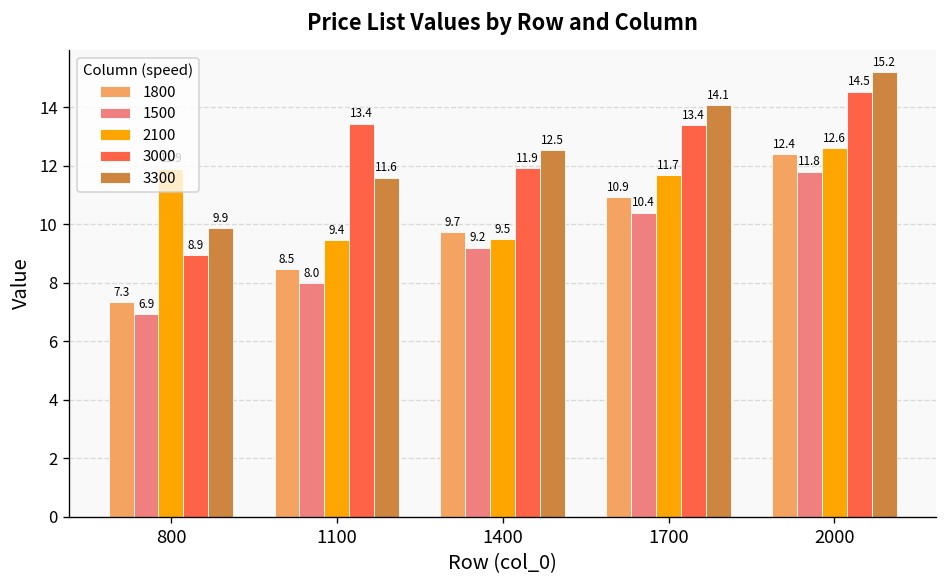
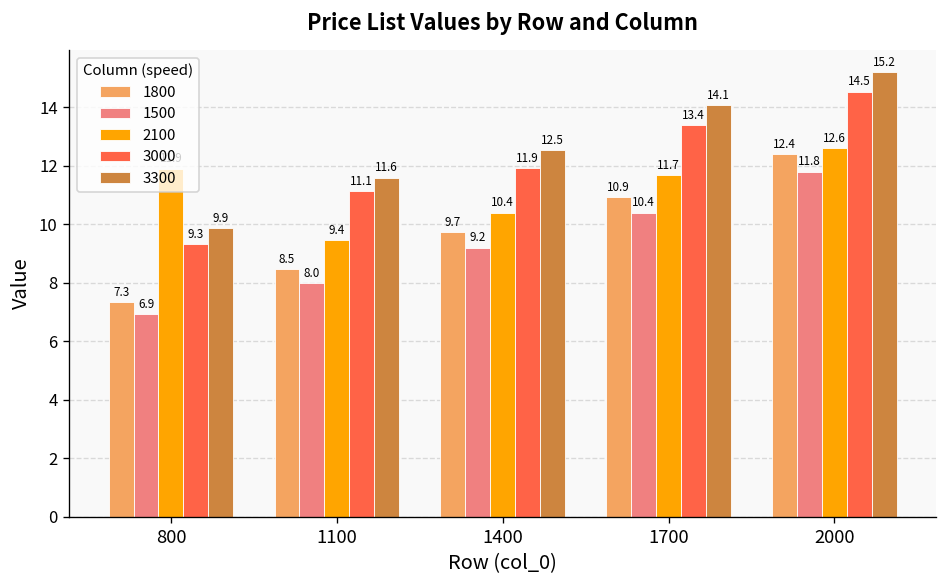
3000, 800: 8.9 -> 9.3
3000, 1100: 13.4 -> 11.1
2100, 1400: 9.5 -> 10.4
